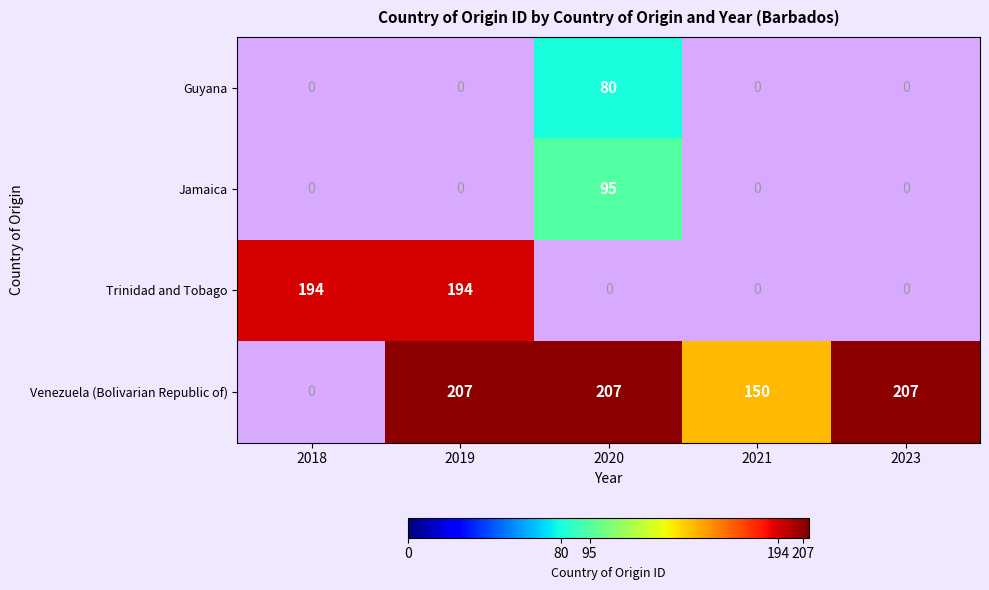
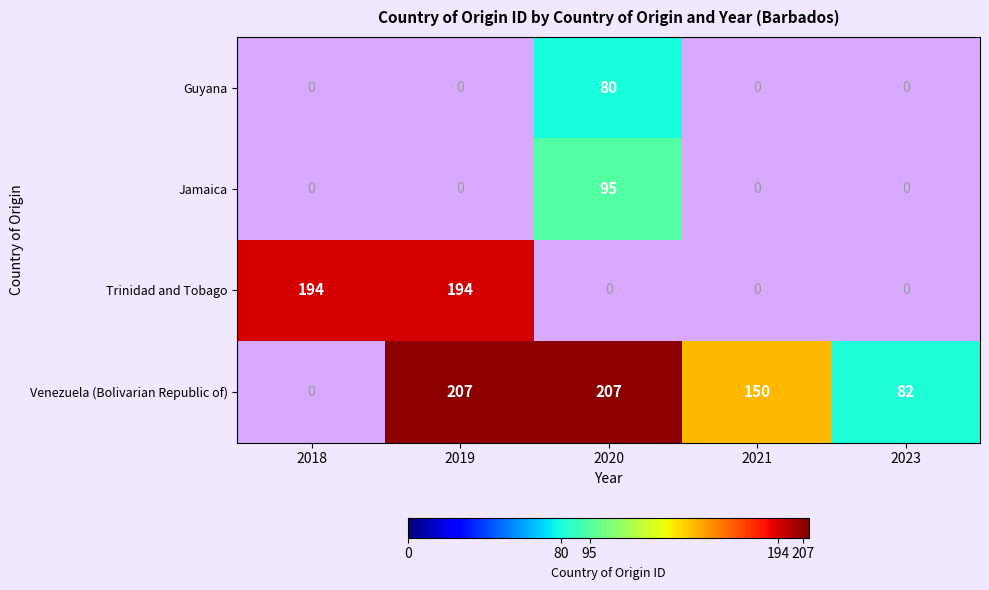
Venezuela (Bolivarian Republic of), 2023: 207 -> 82
